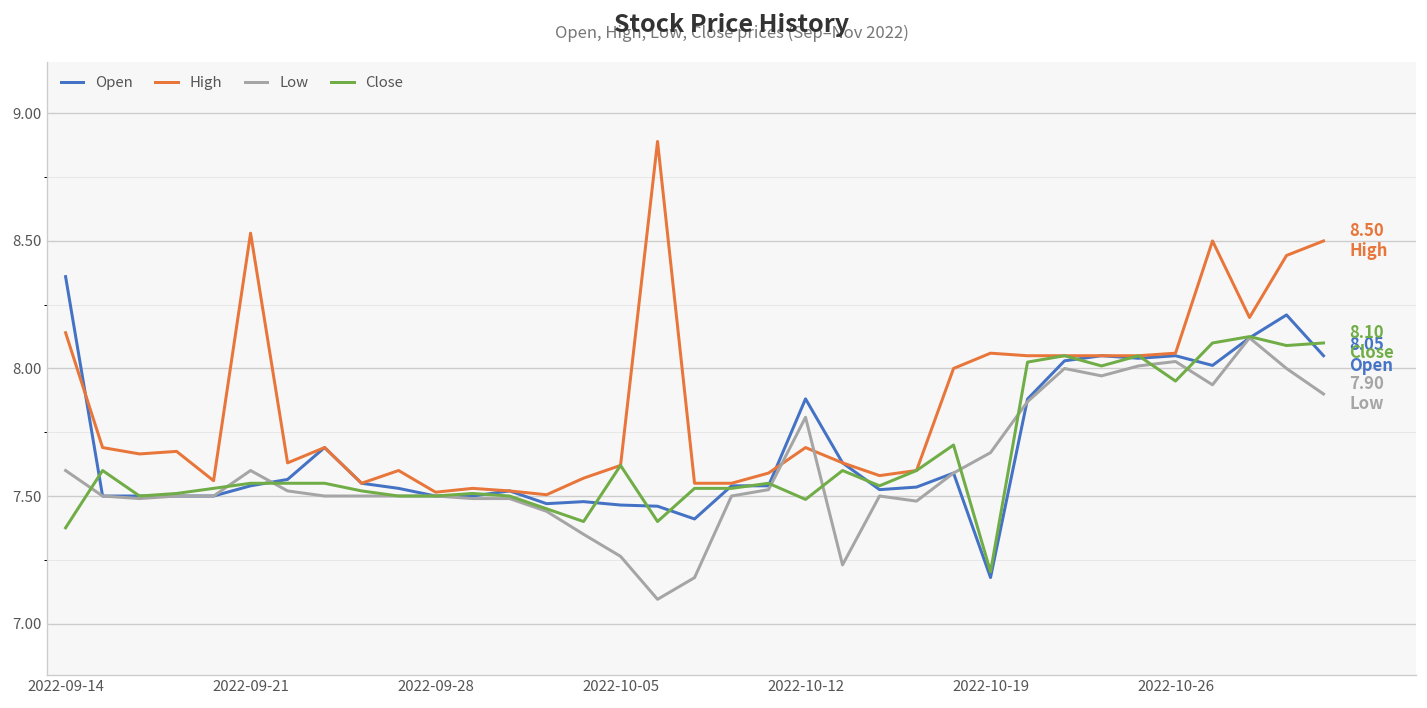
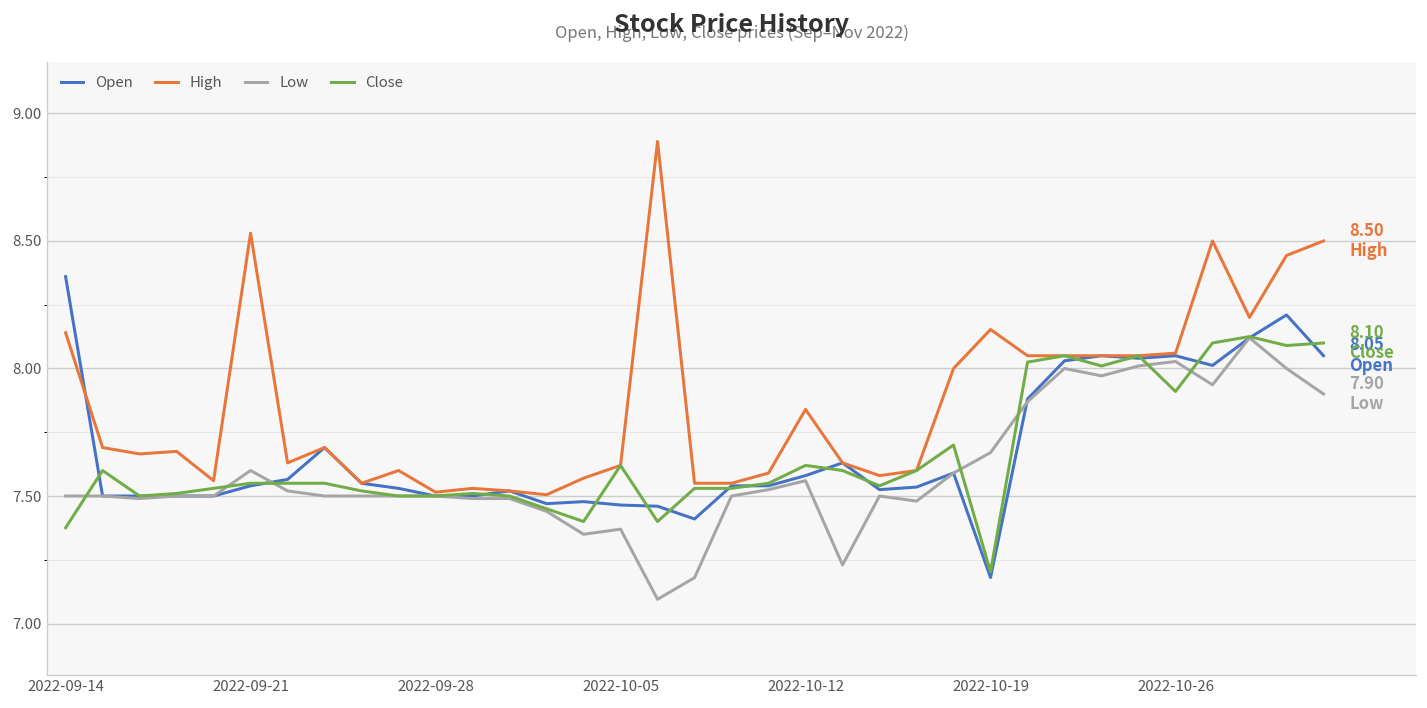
Low, 2022-09-14: 7.6 -> 7.5
Low, 2022-10-05: 7.26 -> 7.37
Open, 2022-10-12: 7.88 -> 7.58
High, 2022-10-12: 7.69 -> 7.84
Low, 2022-10-12: 7.81 -> 7.56
Close, 2022-10-12: 7.49 -> 7.62
High, 2022-10-19: 8.06 -> 8.15
Close, 2022-10-26: 7.95 -> 7.91
